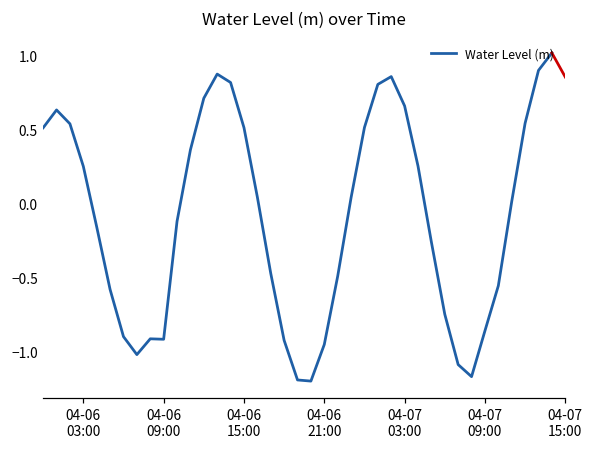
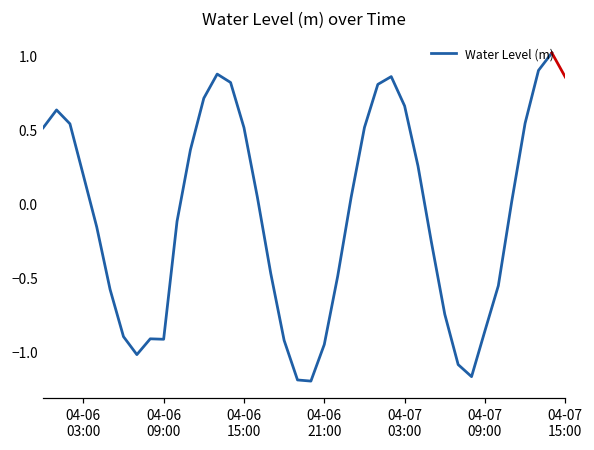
Water Level (m), 04-06 03:00: 0.25 -> 0.19
